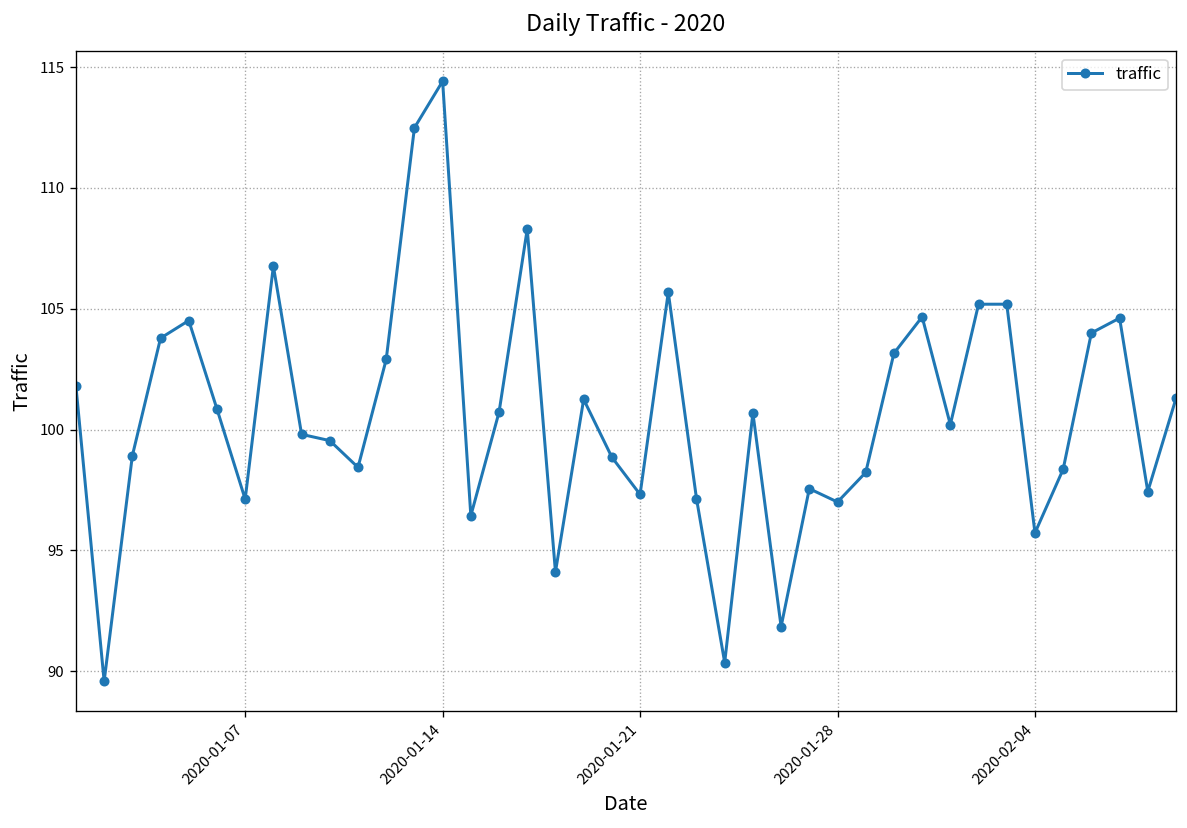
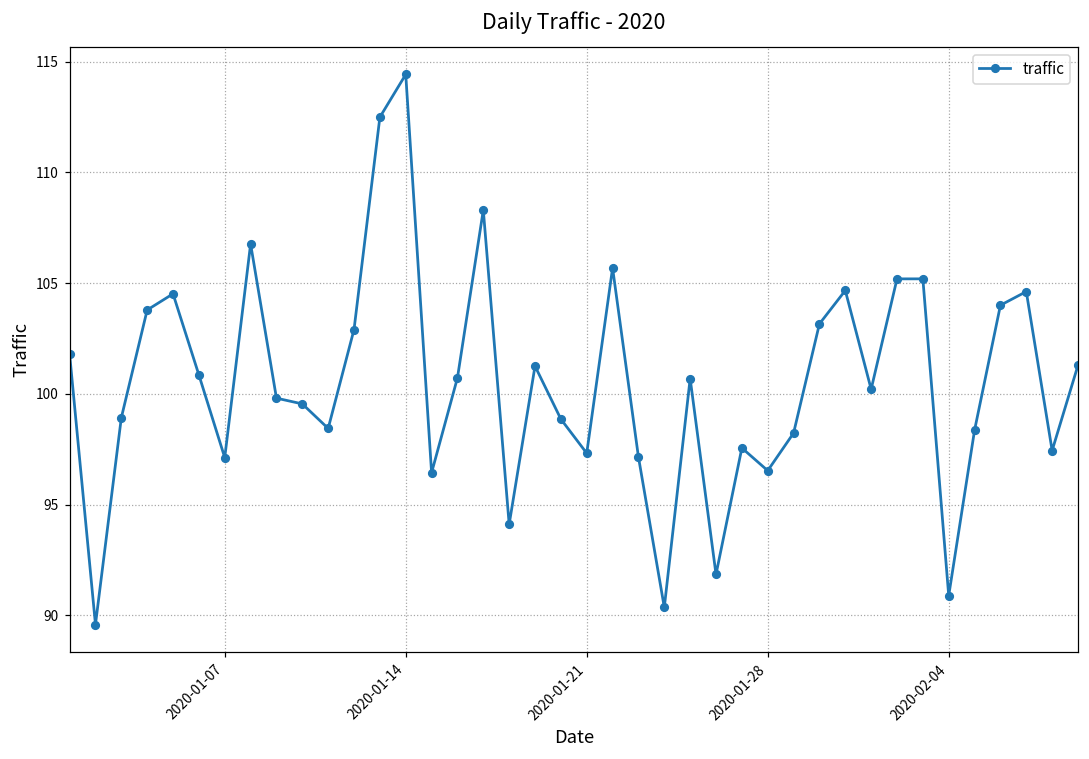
2020-01-28: 97.0 -> 96.5
2020-02-04: 95.7 -> 90.9
